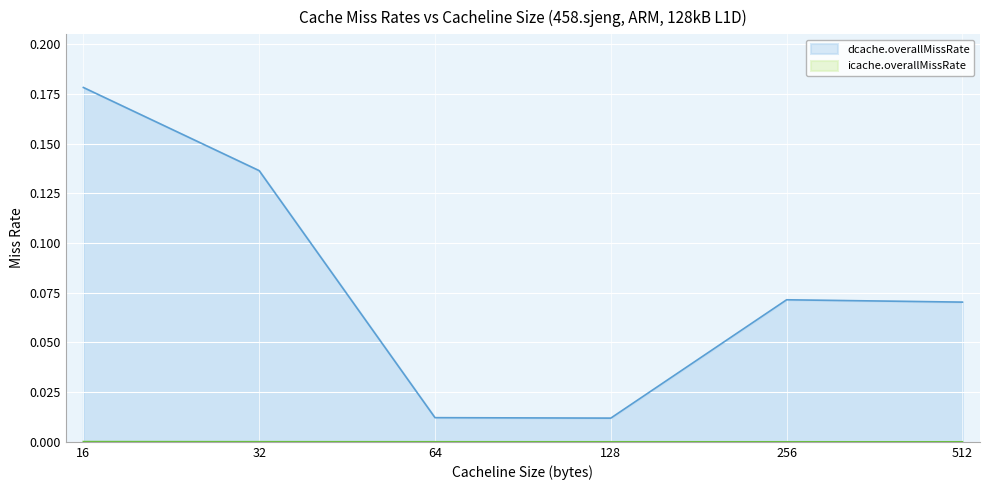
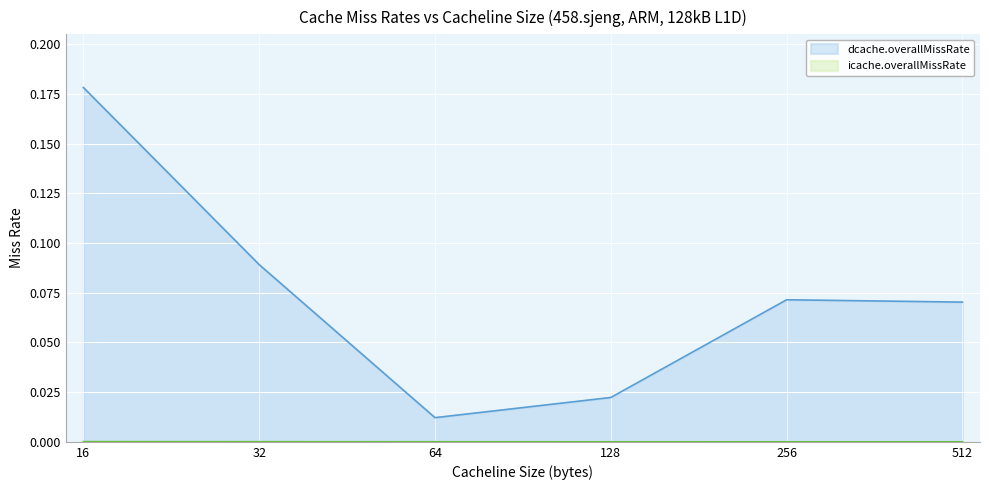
dcache.overallMissRate, 32: 0.136 -> 0.089
dcache.overallMissRate, 128: 0.012 -> 0.022
